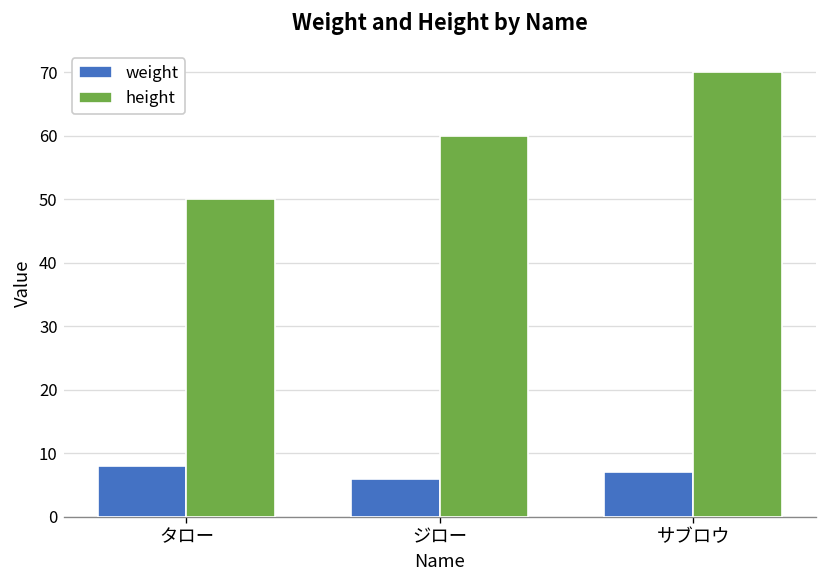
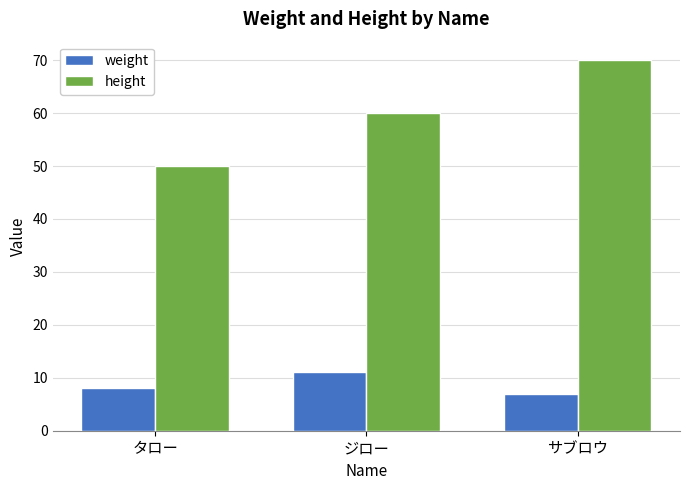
weight, ジロー: 6 -> 11
